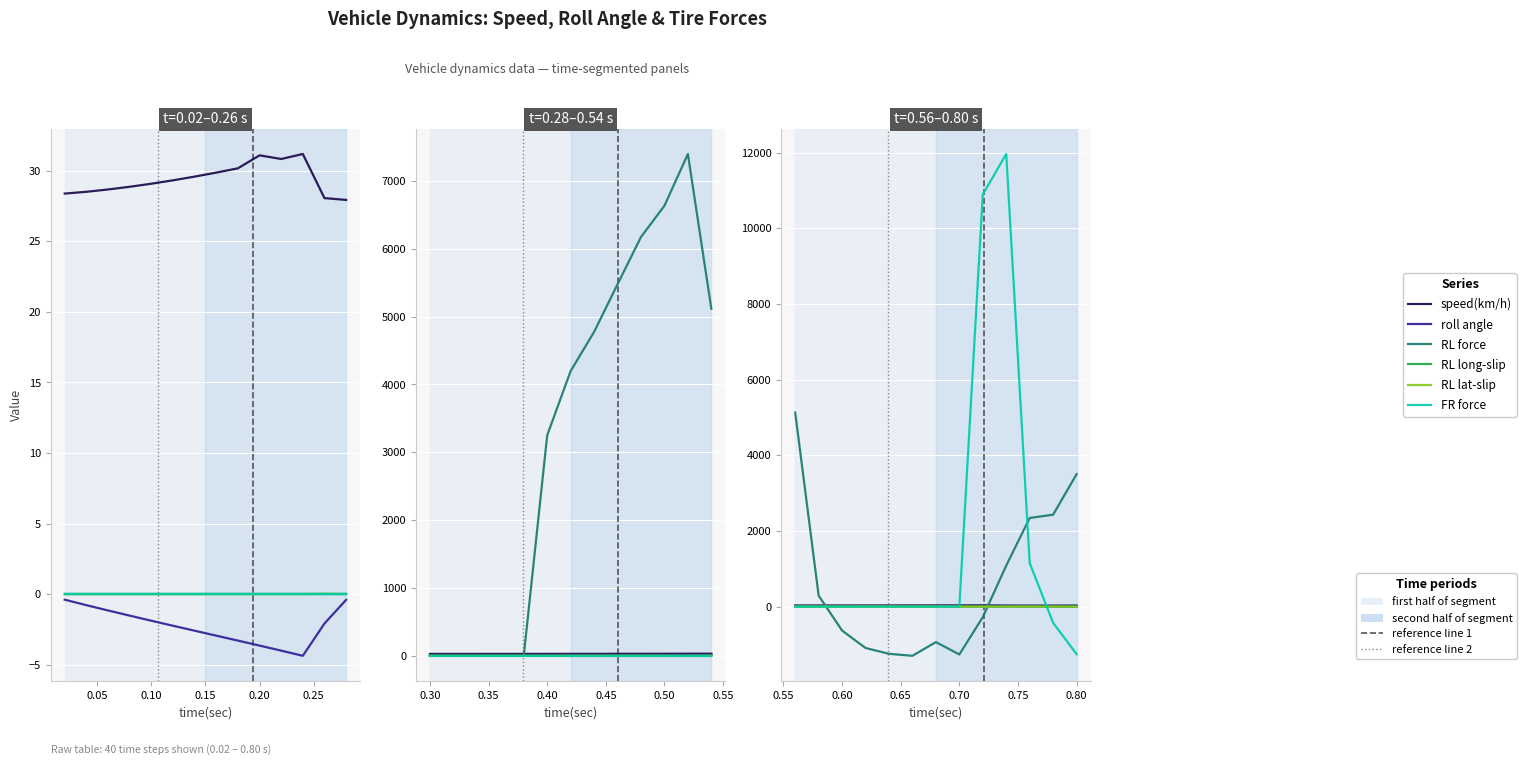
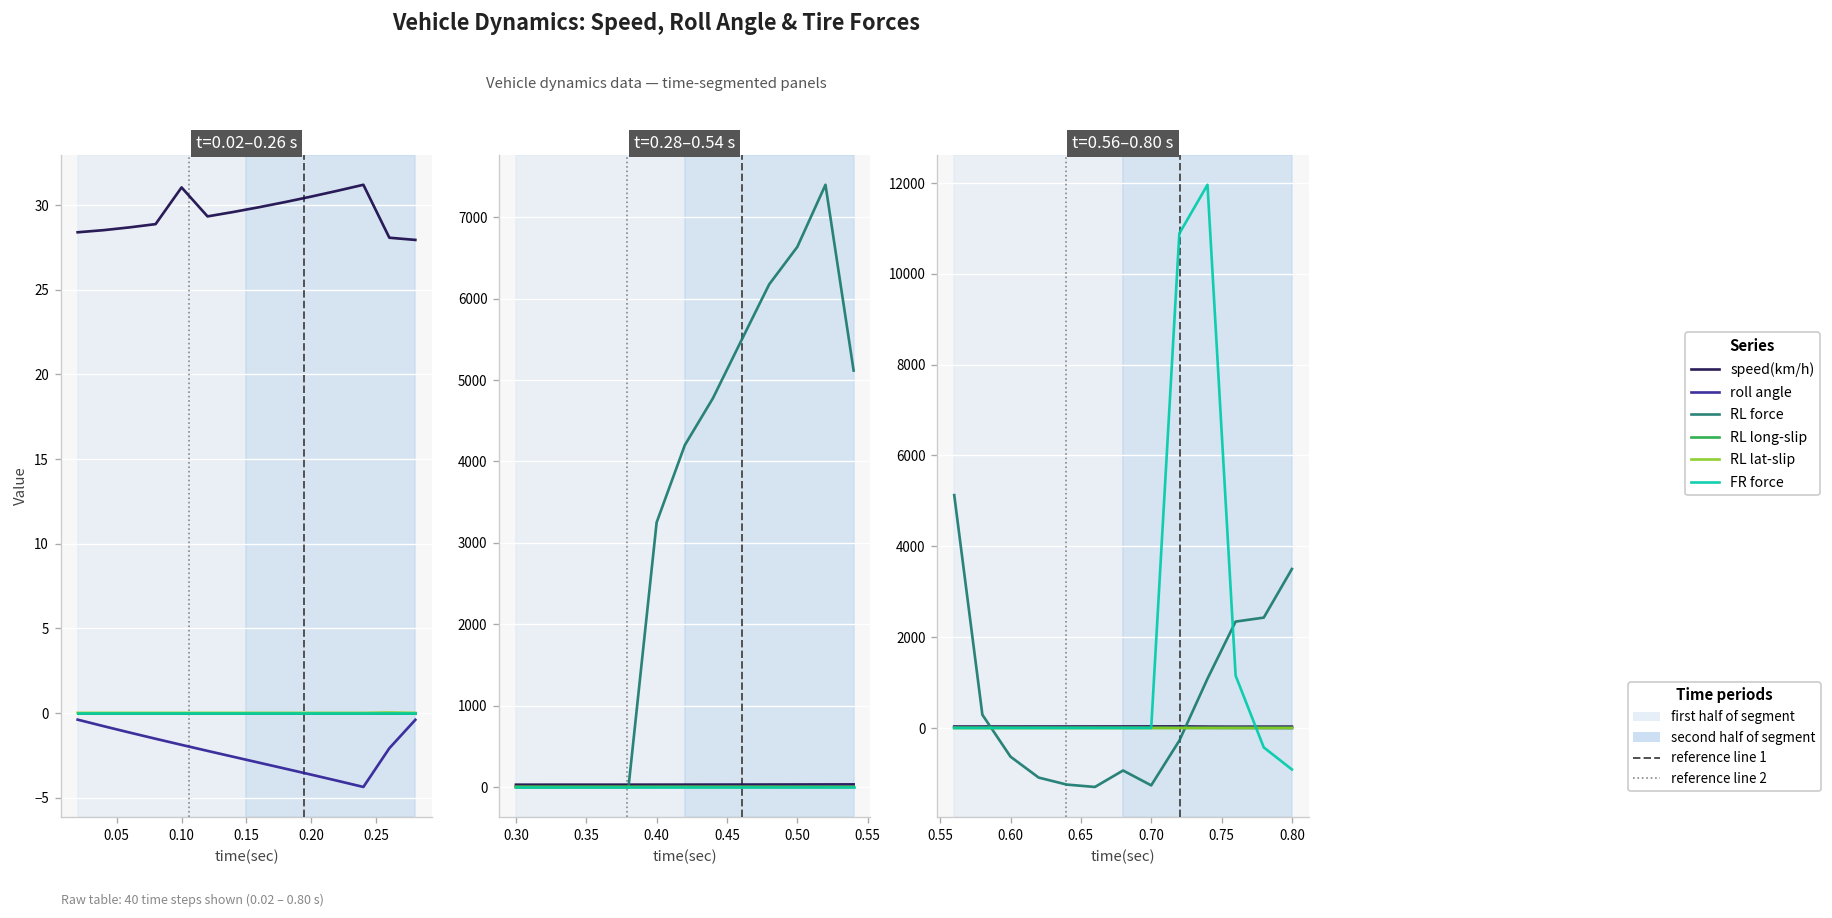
t=0.02–0.26 s, speed(km/h), 0.10: 29.1 -> 31.0
t=0.02–0.26 s, speed(km/h), 0.20: 31.1 -> 30.5
t=0.56–0.80 s, FR force, 0.80: -1300 -> -900
